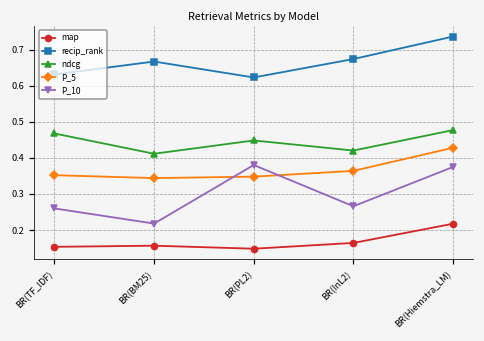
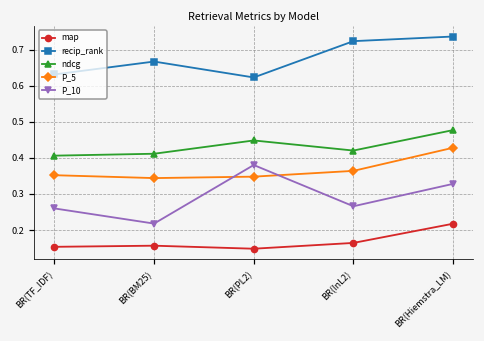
ndcg, BR(TF_IDF): 0.47 -> 0.41
recip_rank, BR(InL2): 0.67 -> 0.72
P_10, BR(Hiemstra_LM): 0.37 -> 0.33
